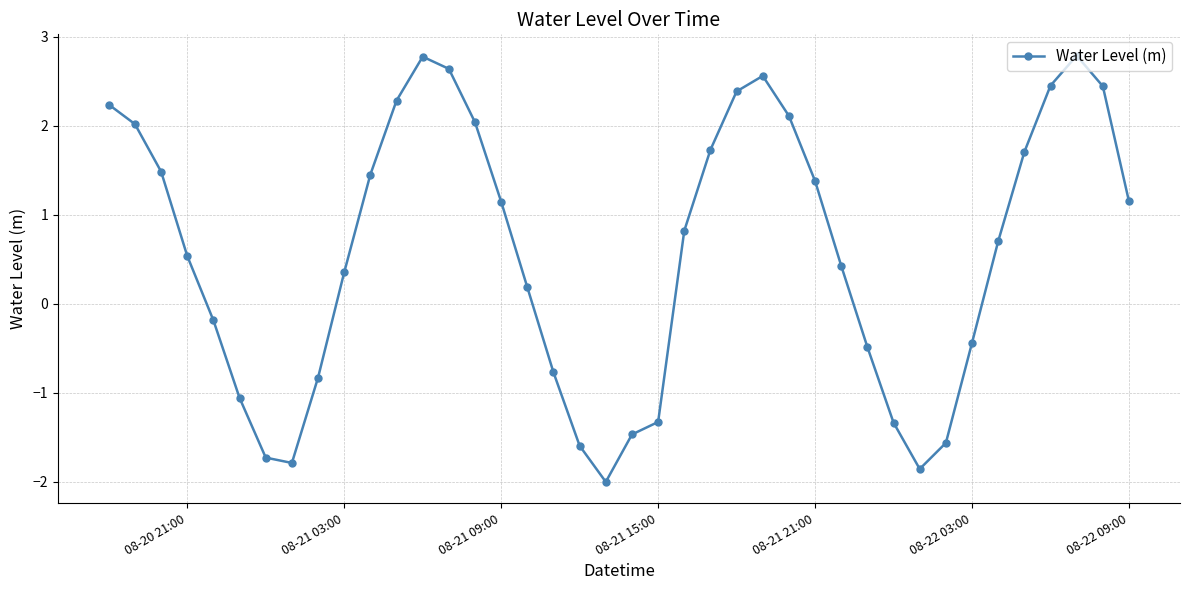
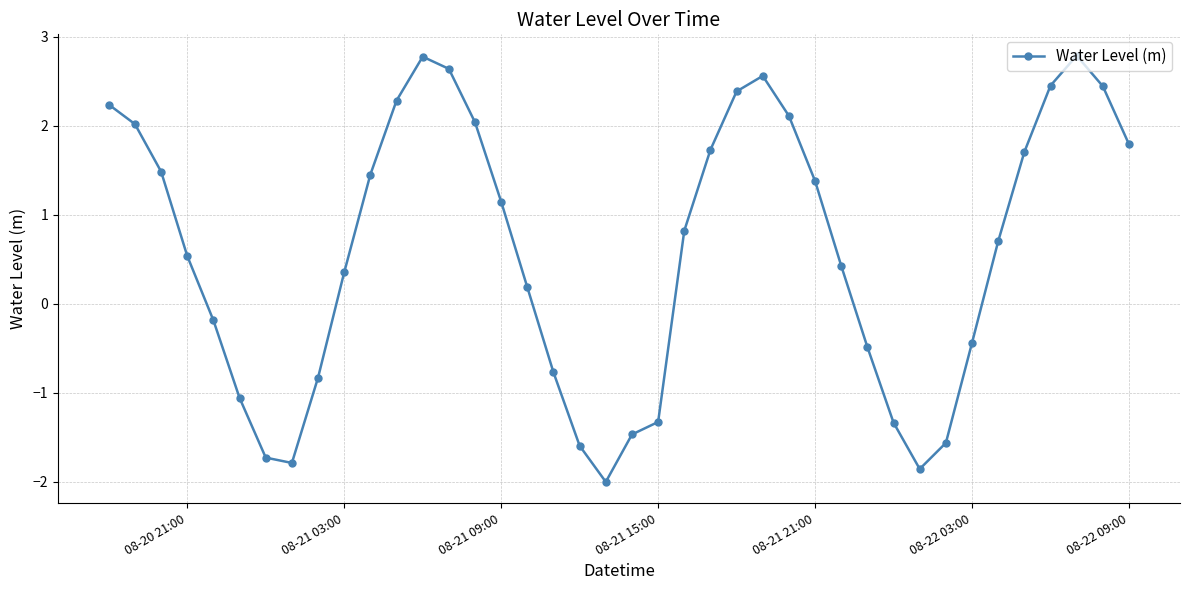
08-22 09:00: 1.2 -> 1.8
